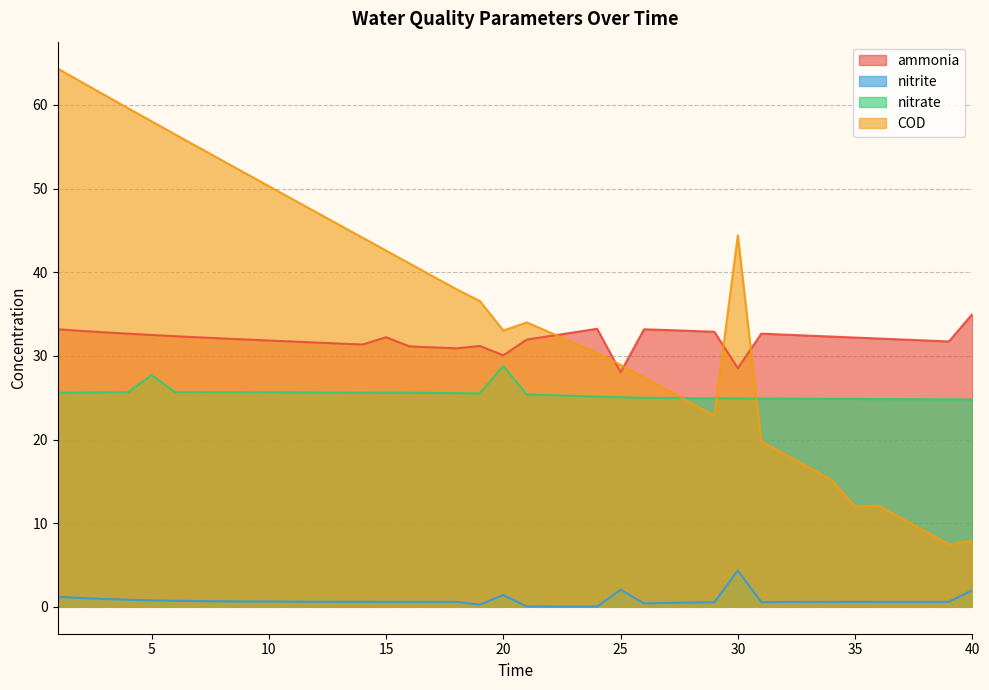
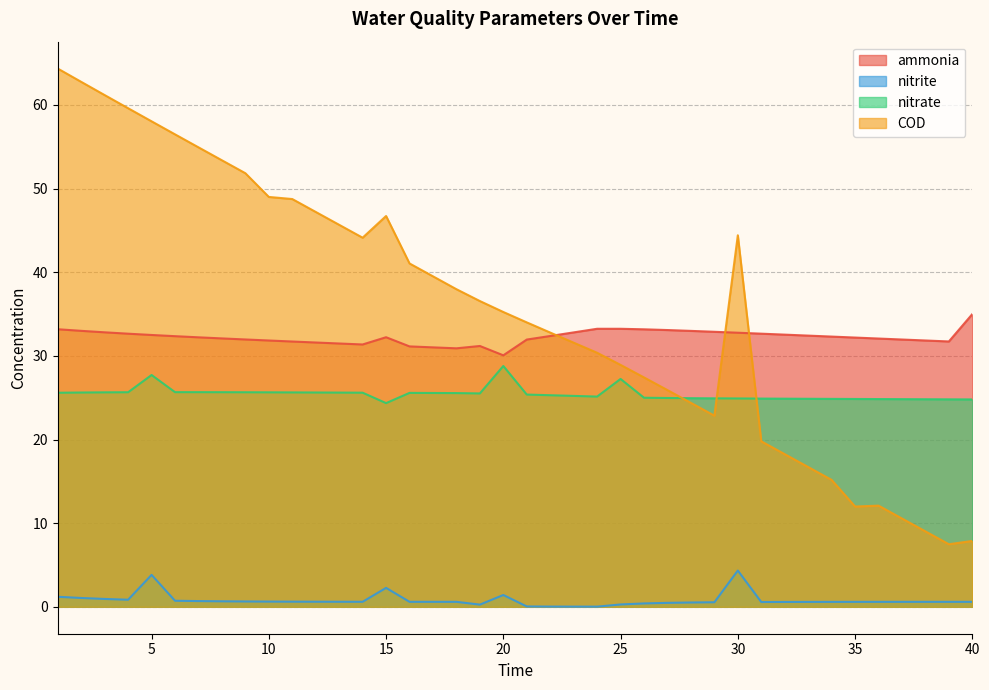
nitrite, 5: 1 -> 4
COD, 10: 50 -> 49
nitrite, 15: 1 -> 2
nitrate, 15: 26 -> 24
COD, 15: 43 -> 47
COD, 20: 33 -> 35
ammonia, 25: 28 -> 33
nitrite, 25: 2 -> 0
nitrate, 25: 25 -> 27
ammonia, 30: 29 -> 33
nitrite, 40: 2 -> 1
